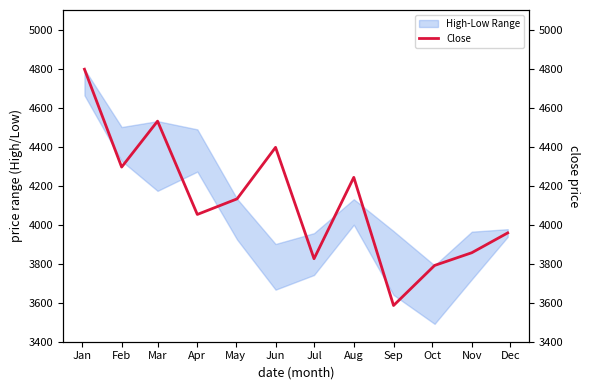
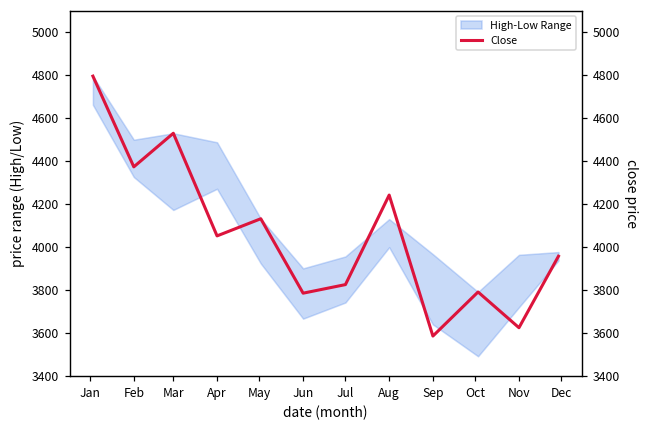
Close, Feb: 4300 -> 4370
Close, Jun: 4400 -> 3790
Close, Nov: 3860 -> 3620
